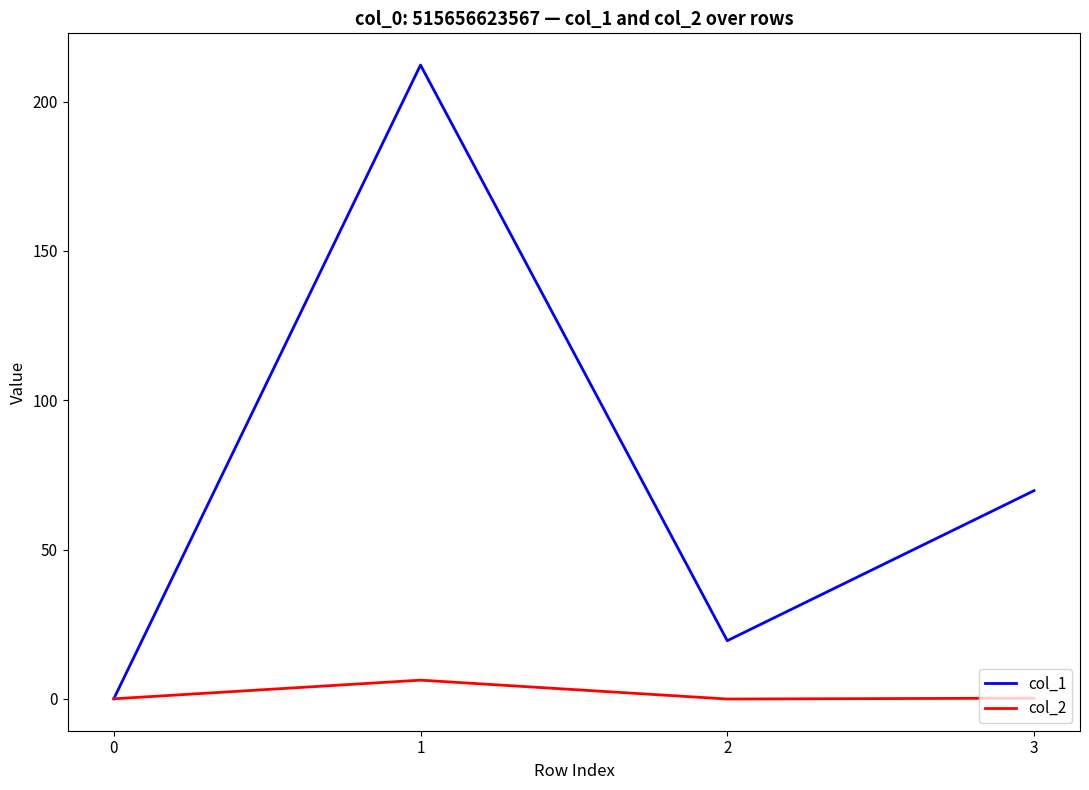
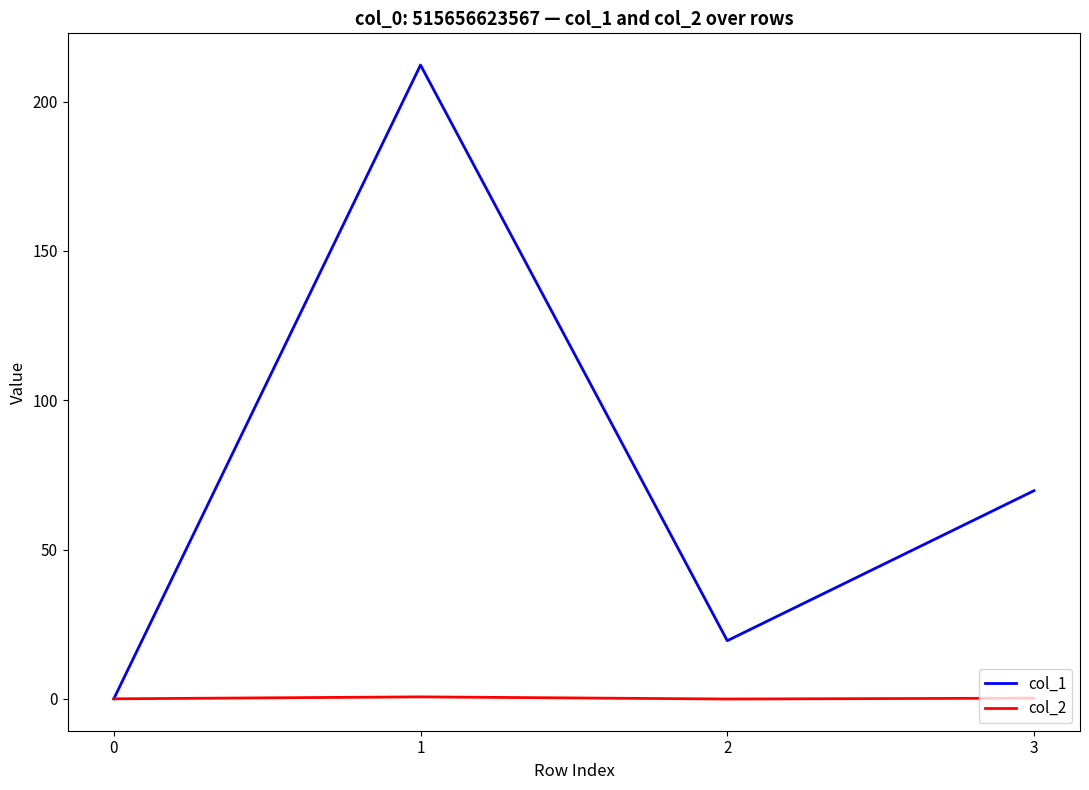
col_2, 1: 6 -> 1
